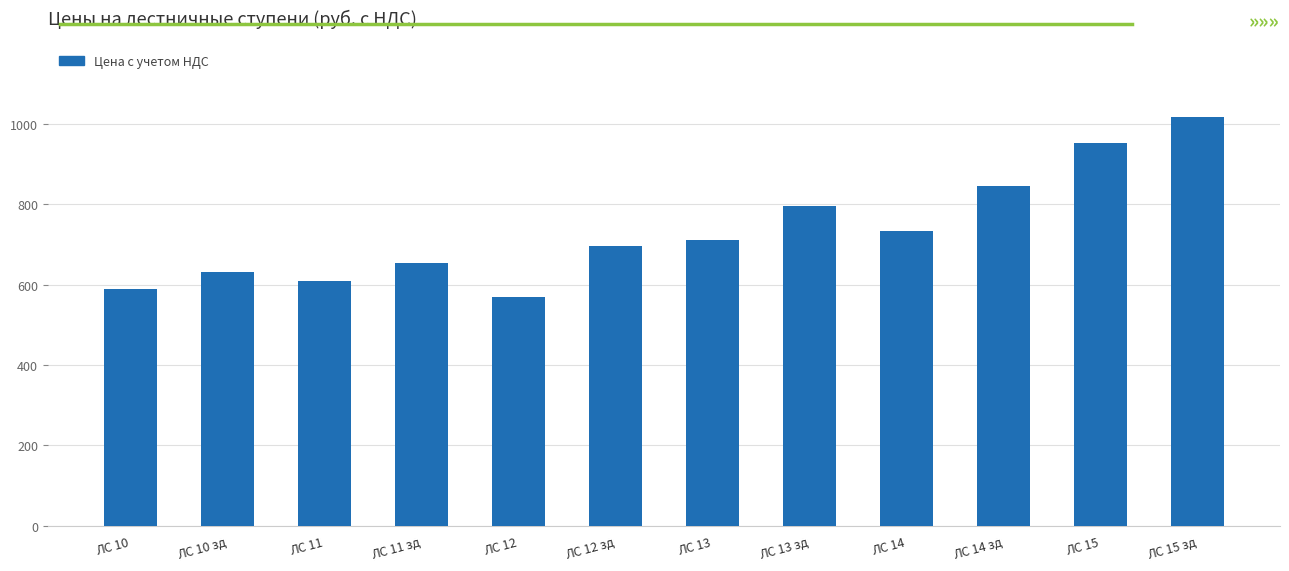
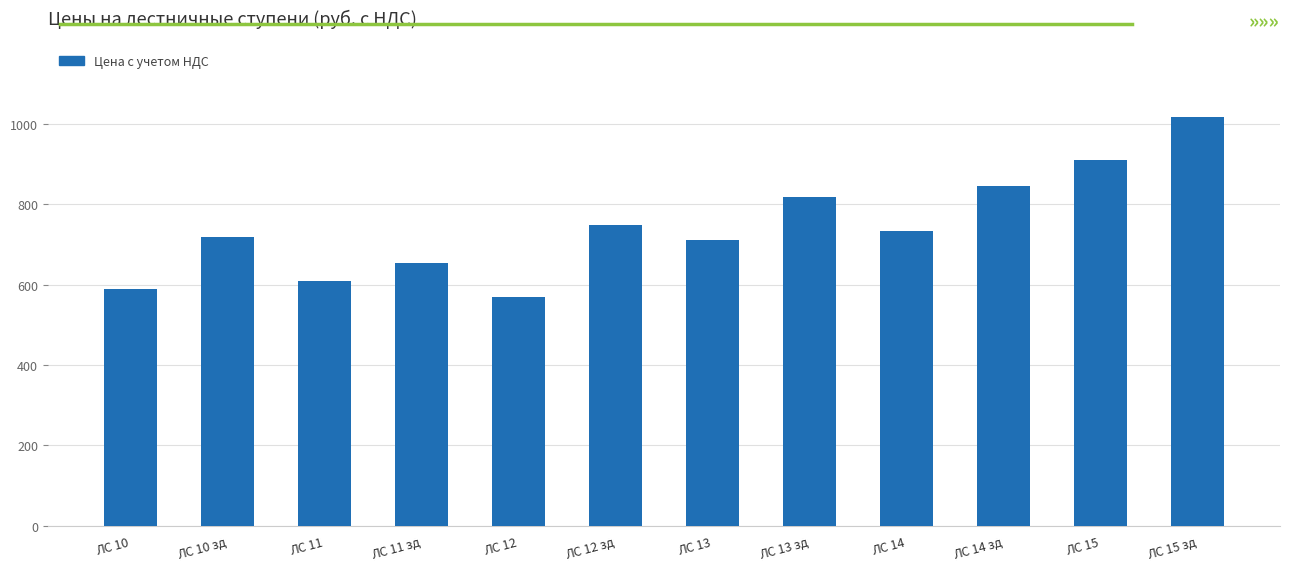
ЛС 10 зд: 630 -> 720
ЛС 12 зд: 700 -> 750
ЛС 13 зд: 800 -> 820
ЛС 15: 950 -> 910
